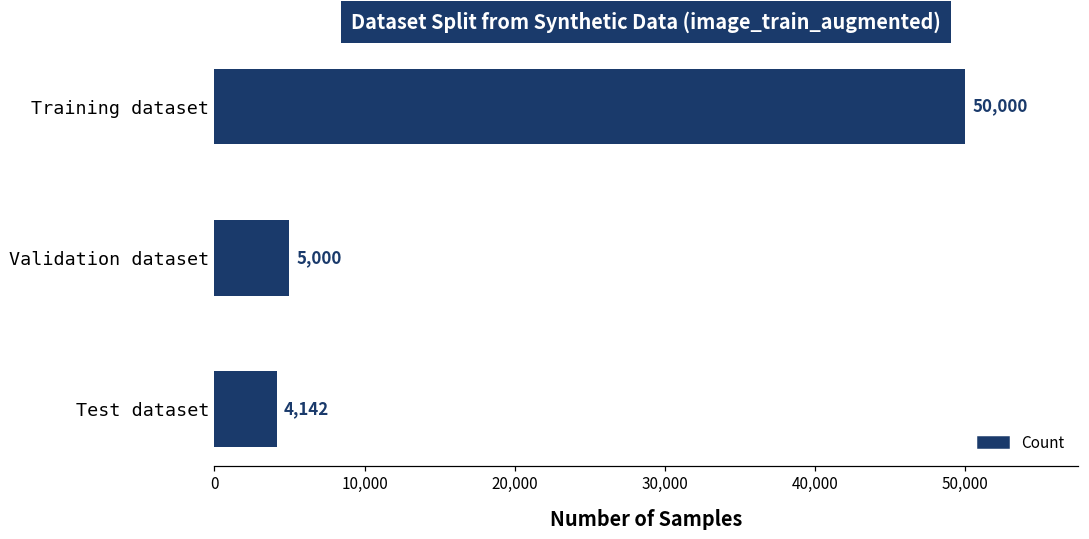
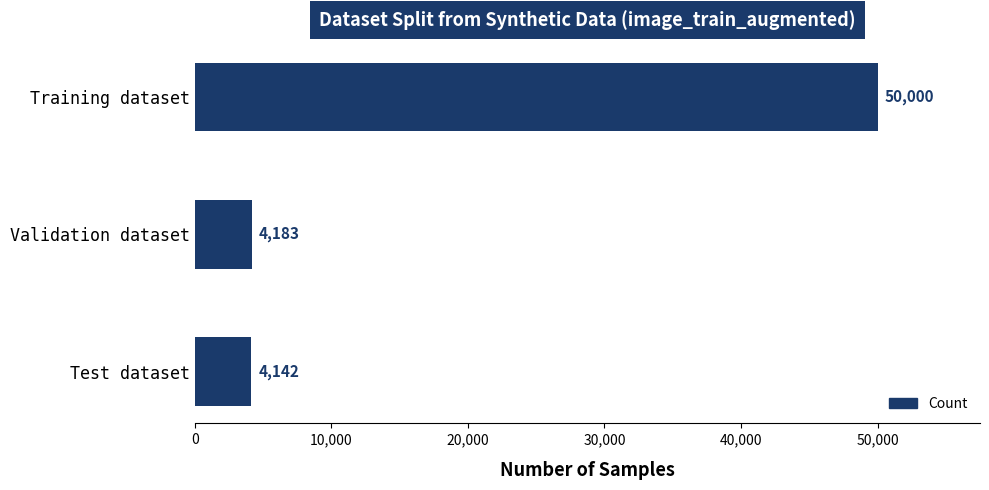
Validation dataset: 5,000 -> 4,183
